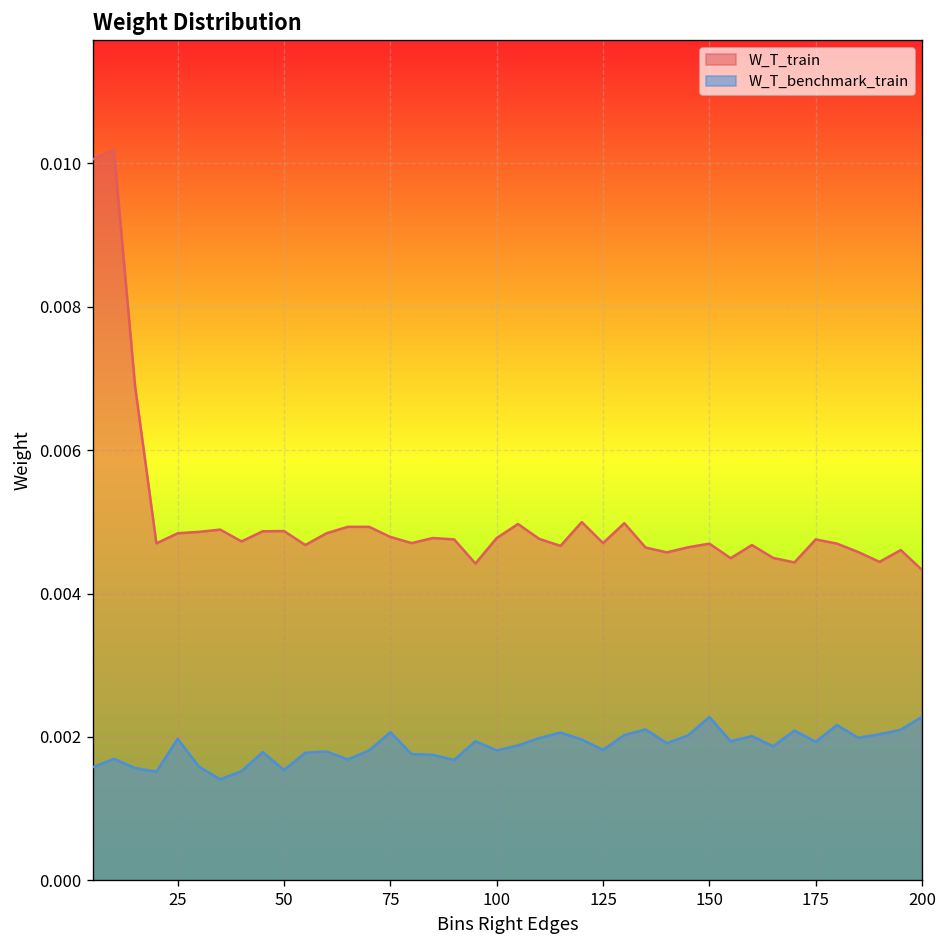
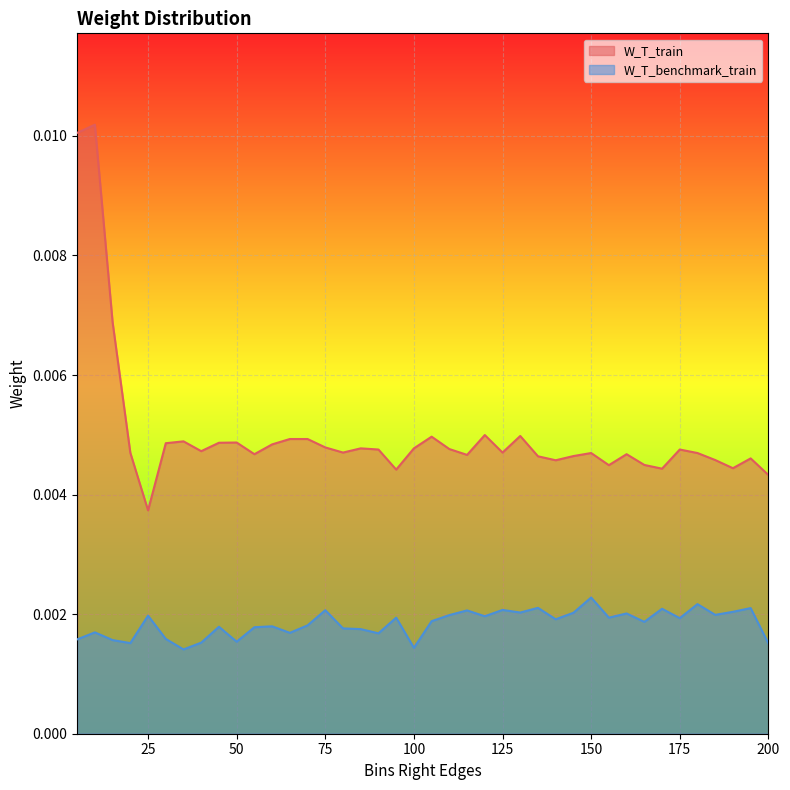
W_T_train, 25: 0.0048 -> 0.0037
W_T_benchmark_train, 100: 0.0018 -> 0.0014
W_T_benchmark_train, 125: 0.0018 -> 0.0021
W_T_benchmark_train, 200: 0.0023 -> 0.0015
